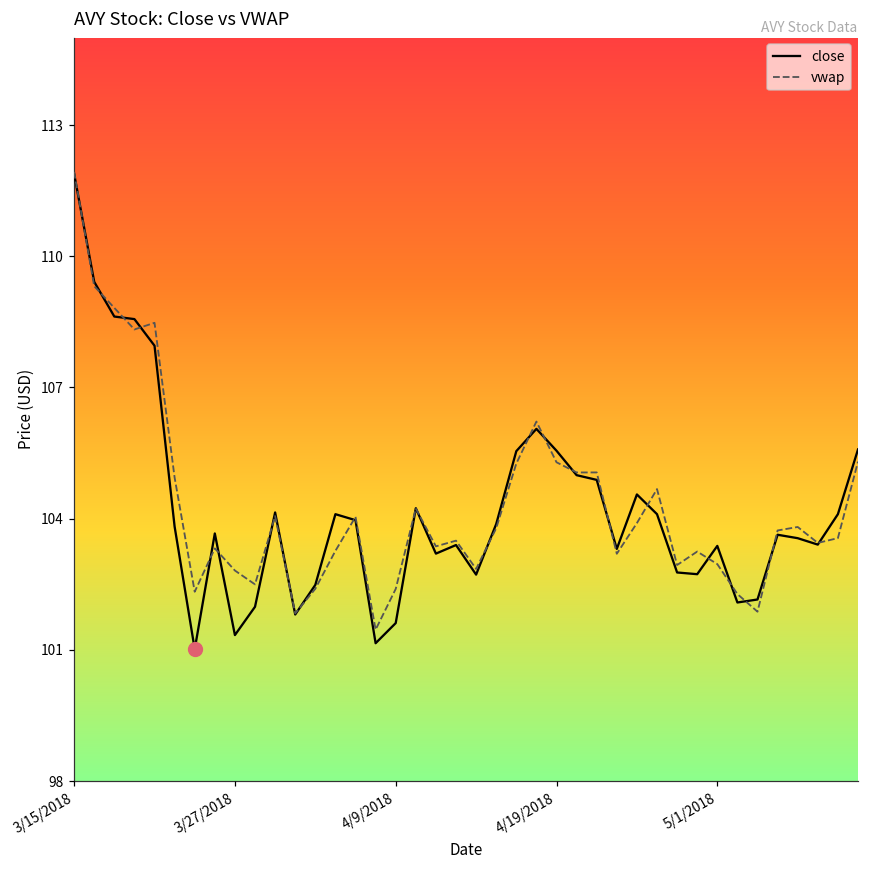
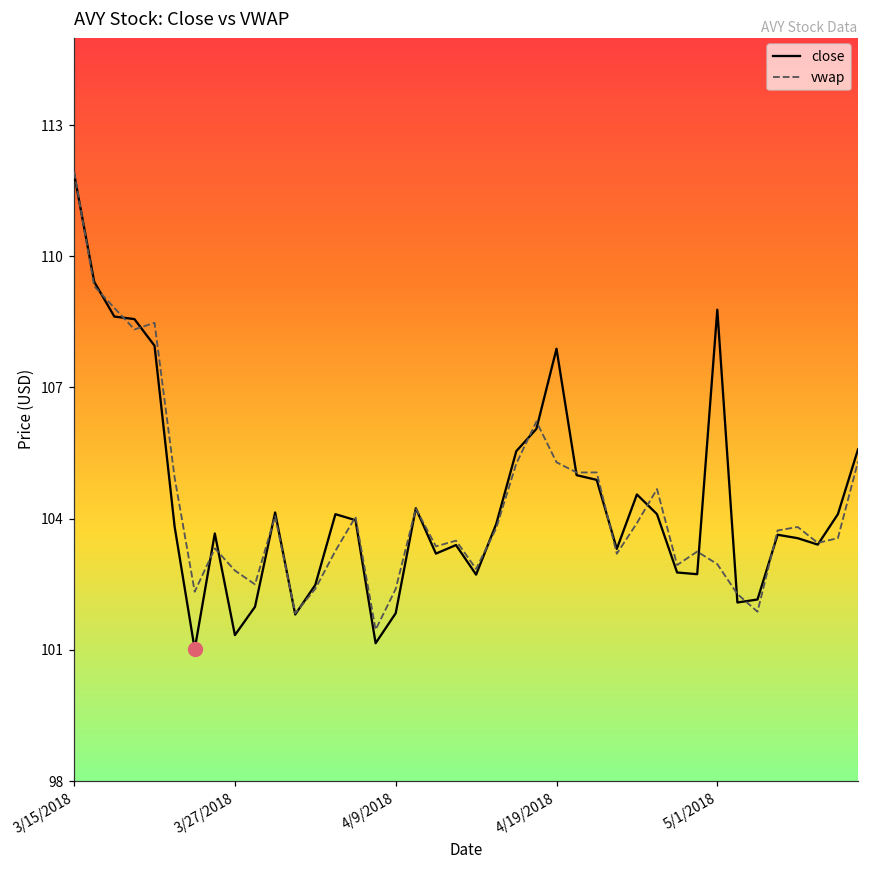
close, 4/9/2018: 101.6 -> 101.8
close, 4/19/2018: 105.6 -> 107.9
close, 5/1/2018: 103.4 -> 108.8
